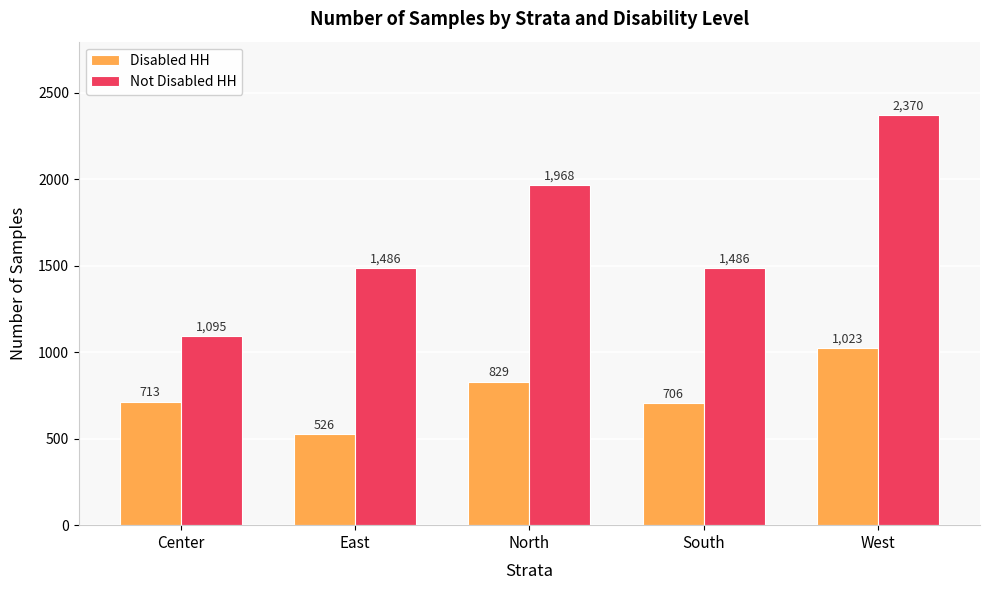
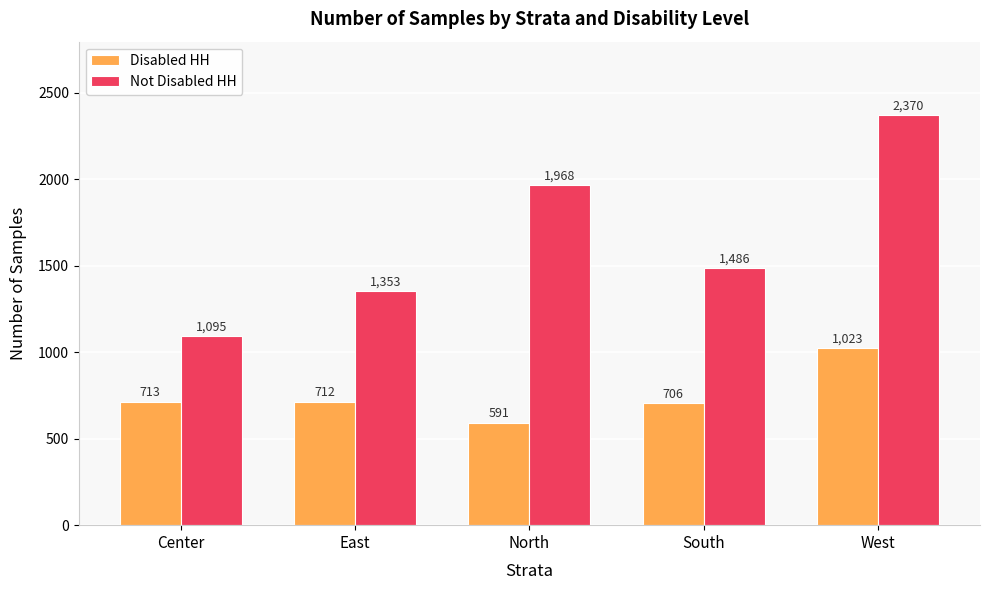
Disabled HH, East: 526 -> 712
Not Disabled HH, East: 1,486 -> 1,353
Disabled HH, North: 829 -> 591
